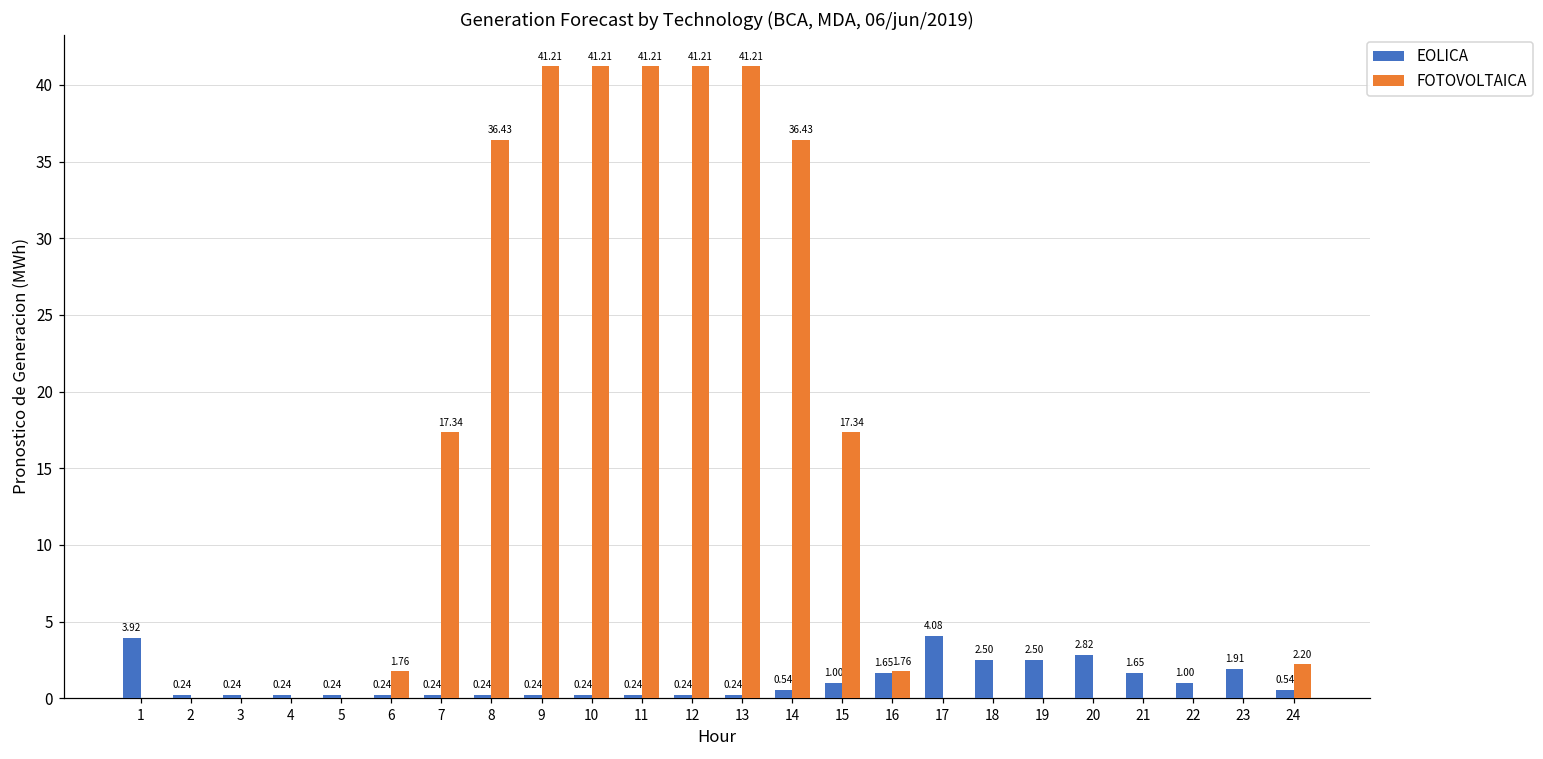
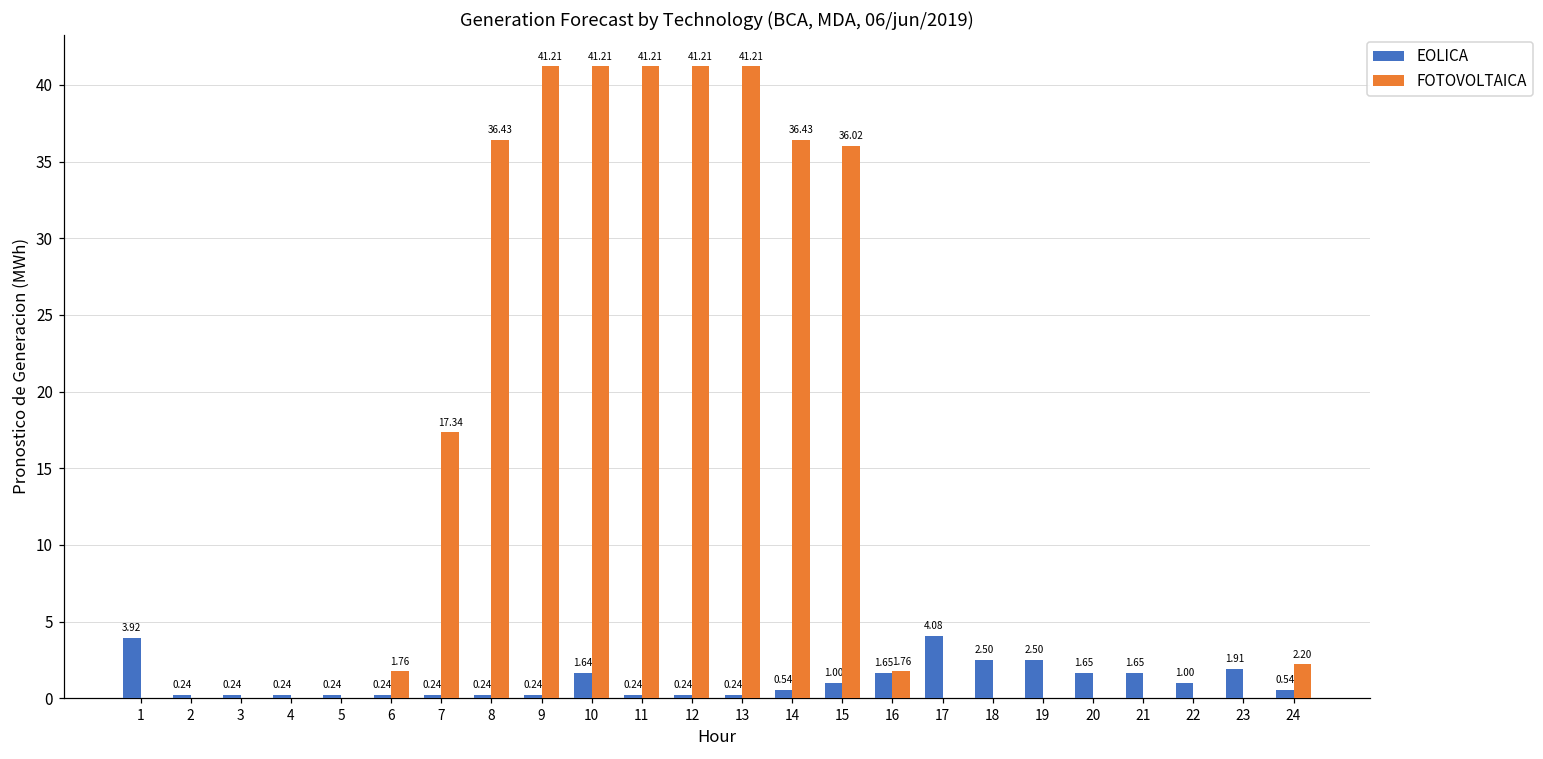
EOLICA, 10: 0.24 -> 1.64
FOTOVOLTAICA, 15: 17.34 -> 36.02
EOLICA, 20: 2.82 -> 1.65
